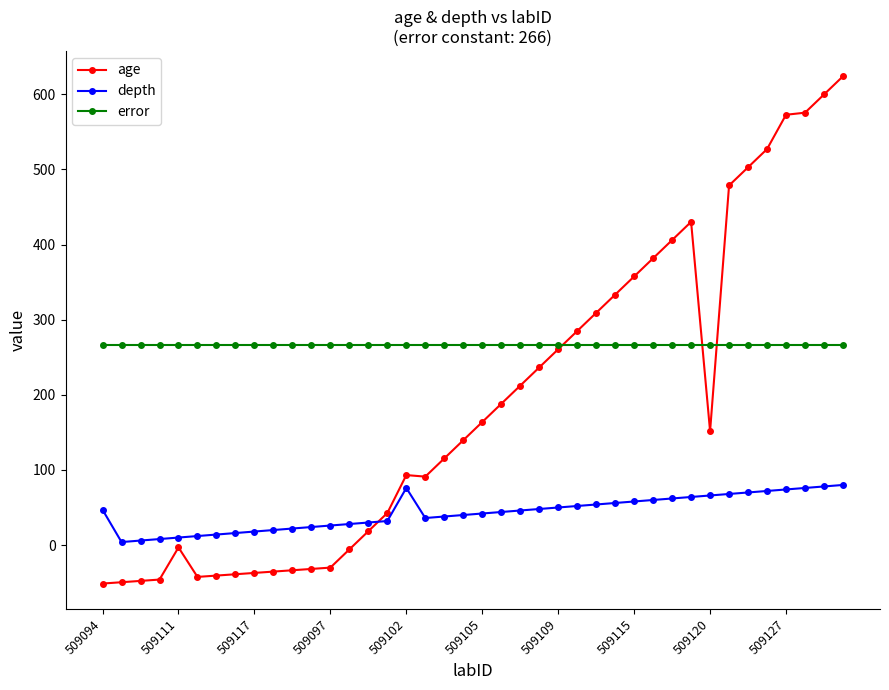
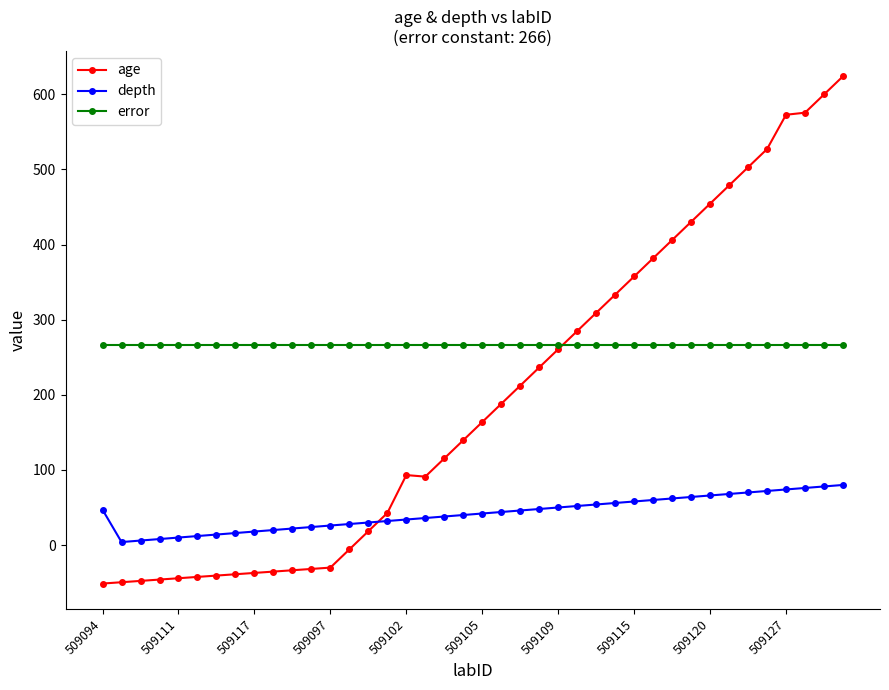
age, 509111: 0 -> -40
depth, 509102: 80 -> 30
age, 509120: 150 -> 450
